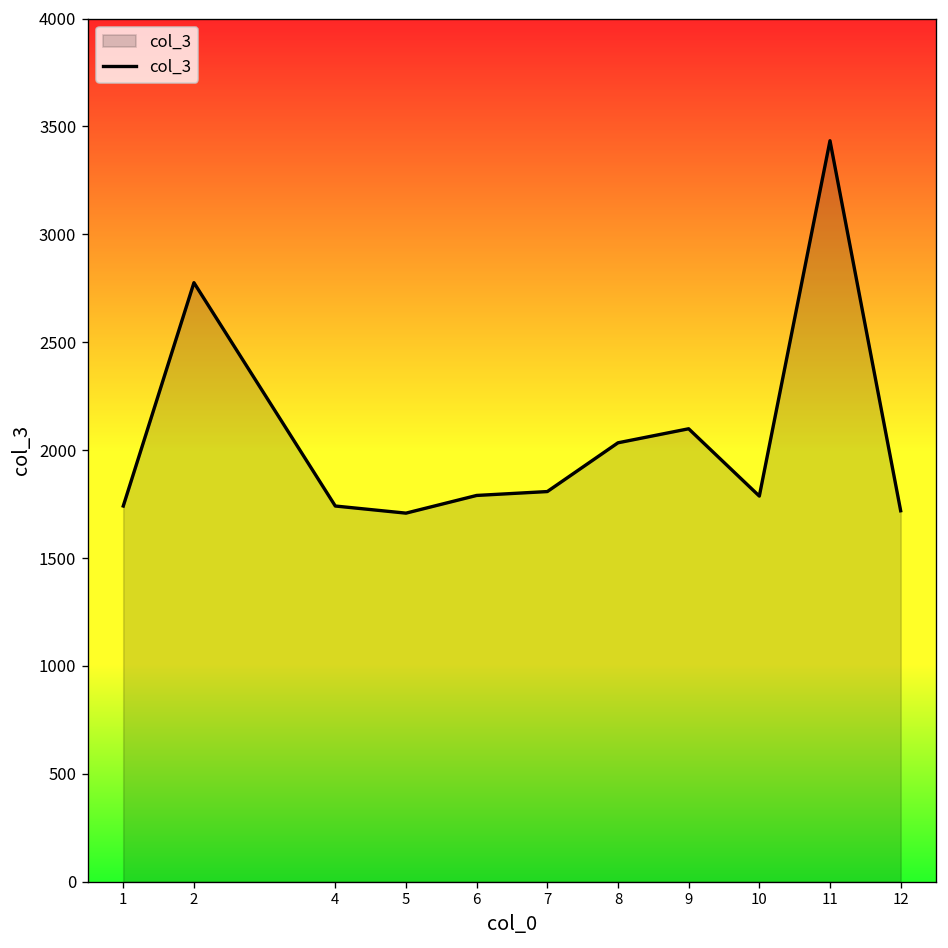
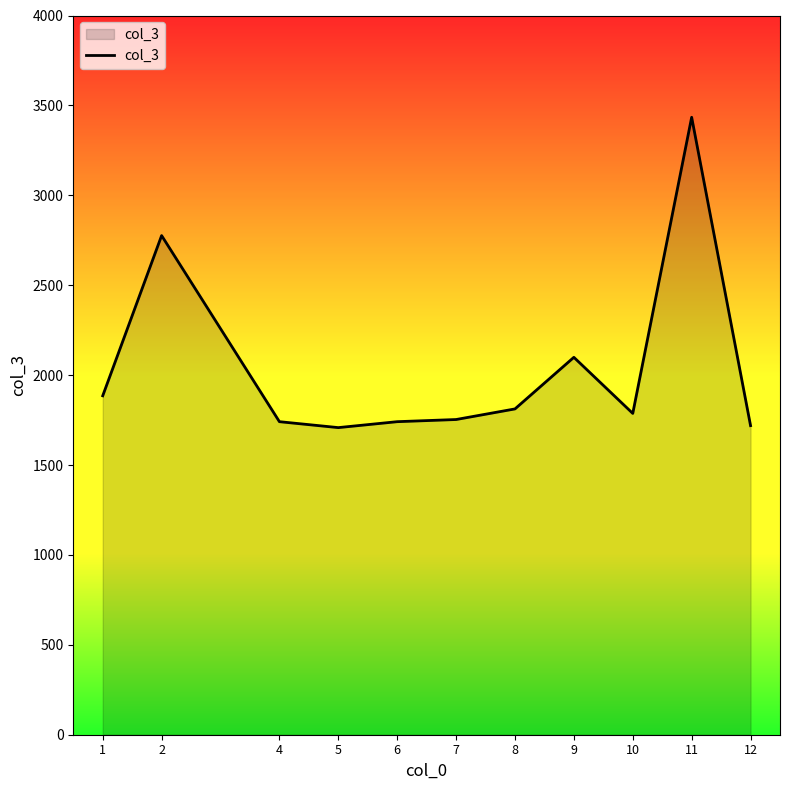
1: 1740 -> 1890
6: 1790 -> 1740
7: 1810 -> 1750
8: 2030 -> 1810
